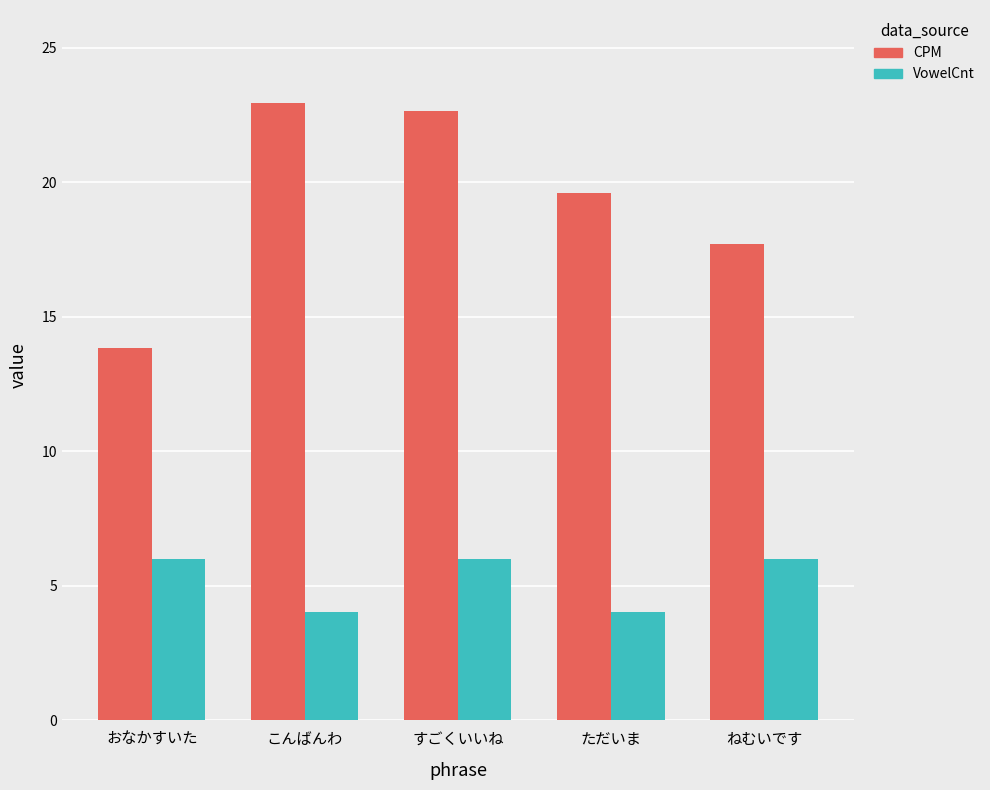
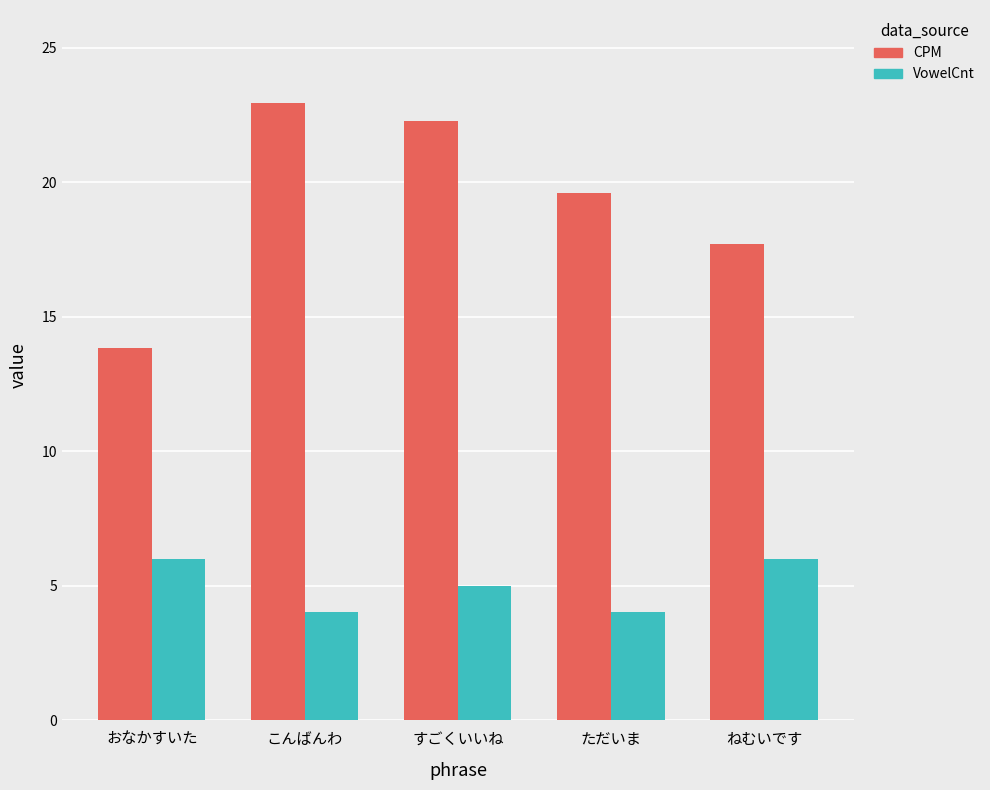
CPM, すごくいいね: 22.7 -> 22.3
VowelCnt, すごくいいね: 6 -> 5
